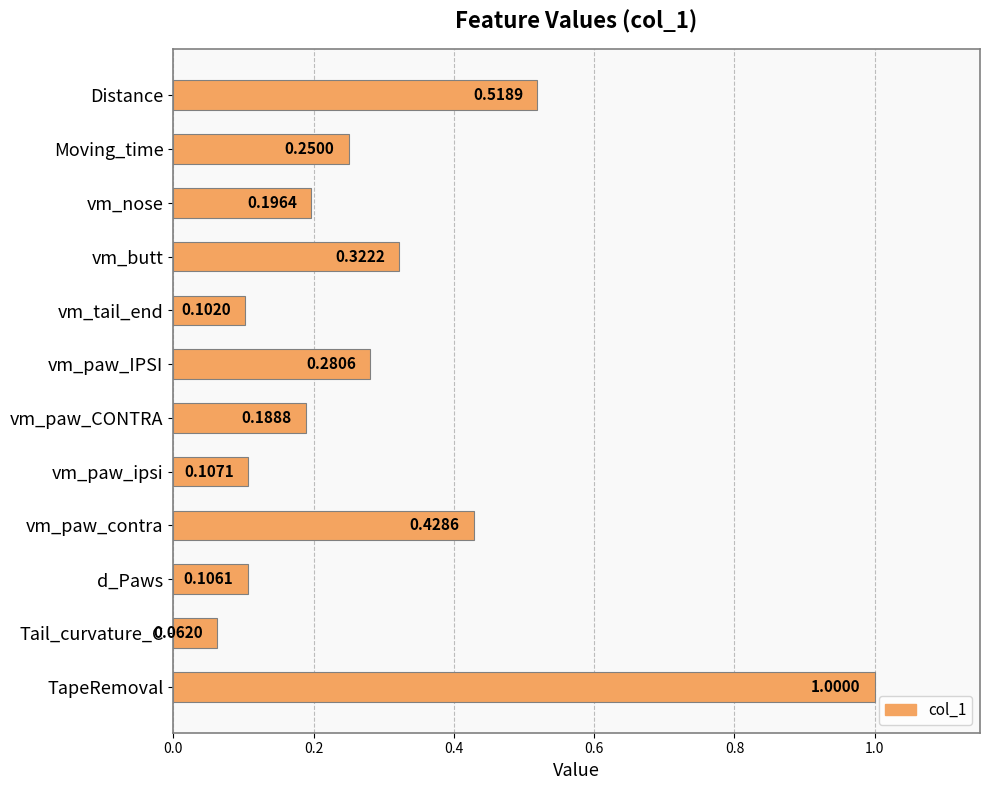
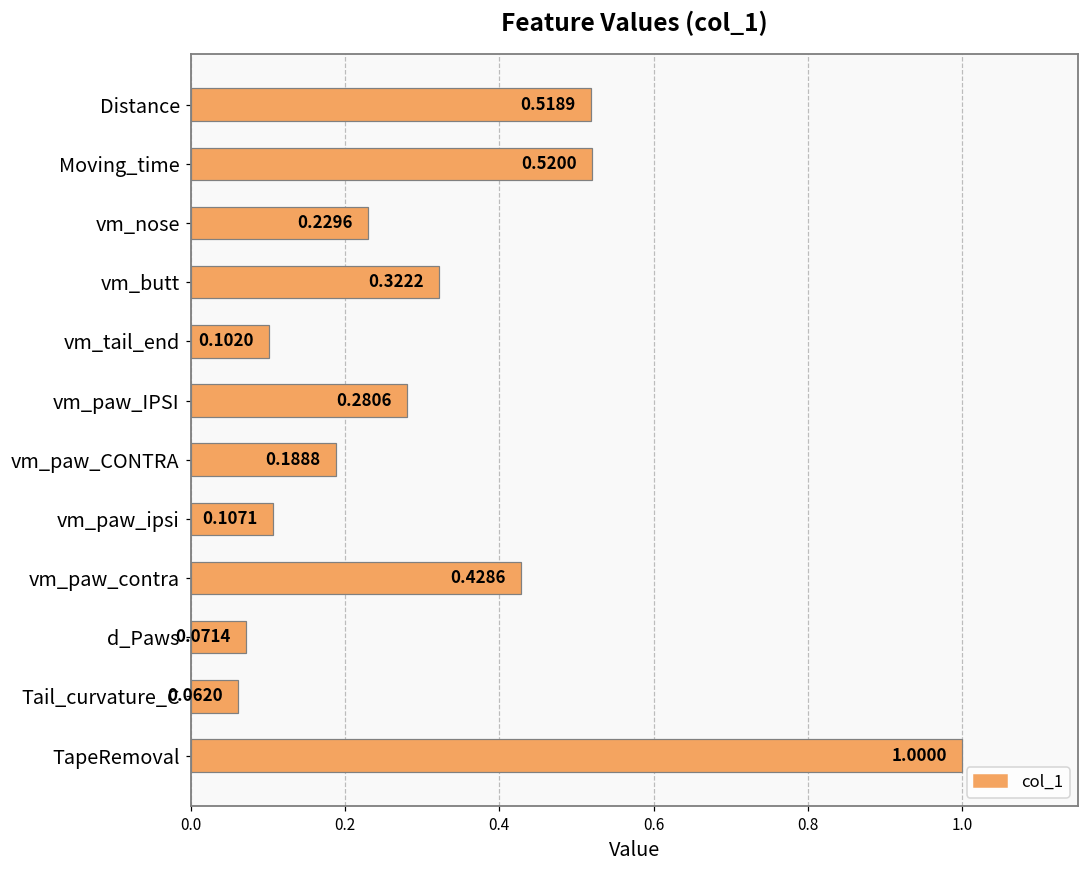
Moving_time: 0.2500 -> 0.5200
vm_nose: 0.1964 -> 0.2296
d_Paws: 0.1061 -> 0.0714
